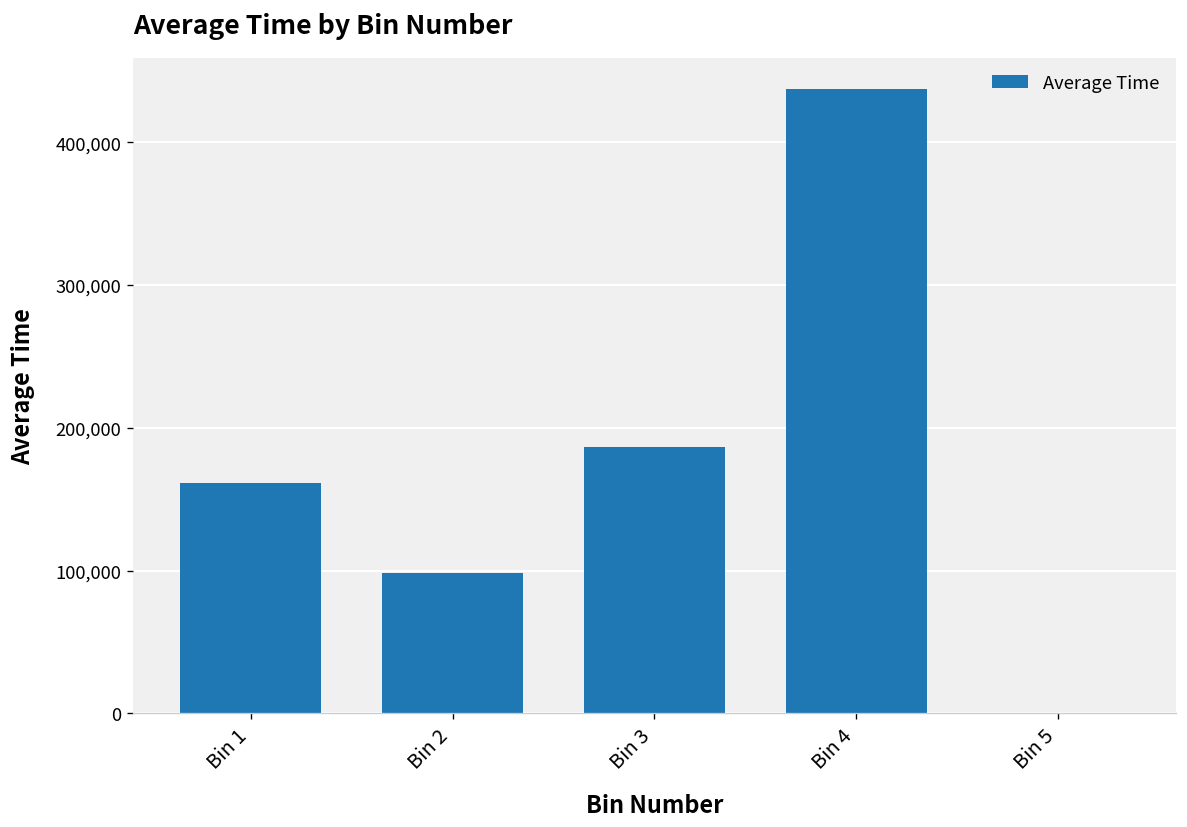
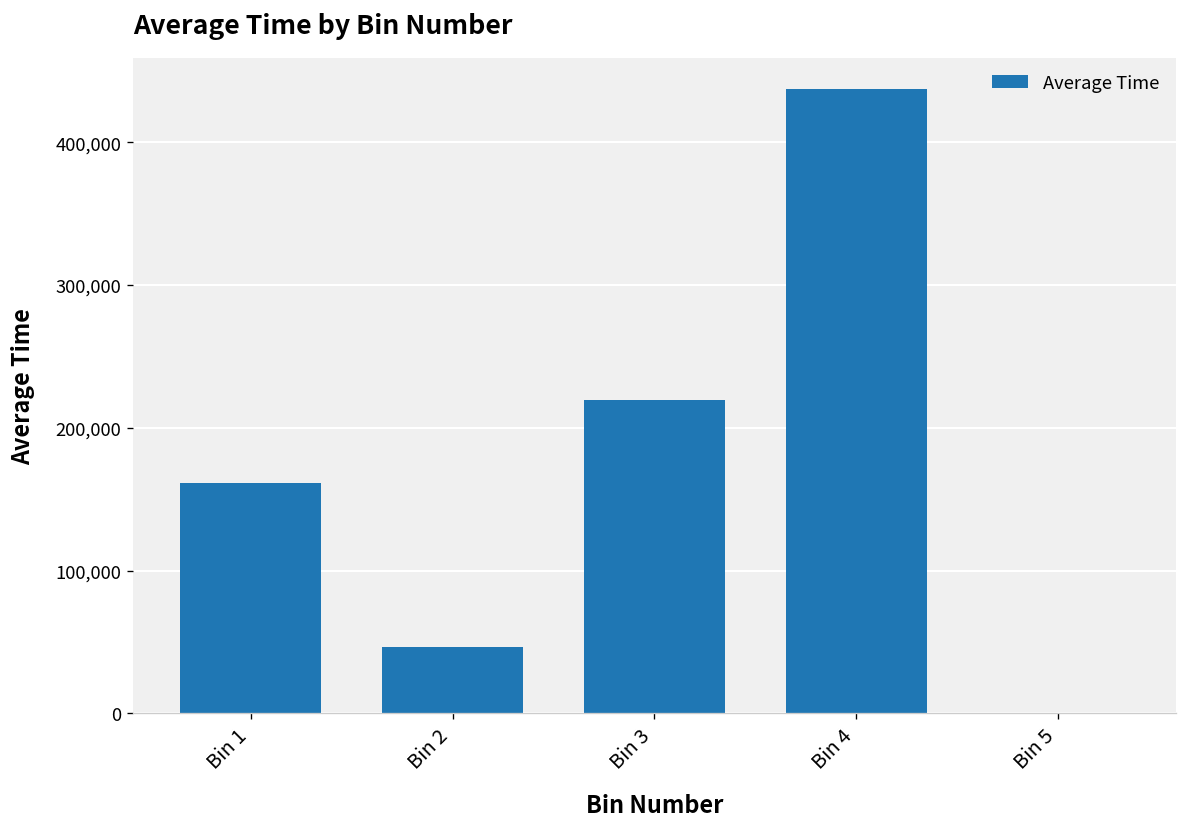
Bin 2: 98,000 -> 47,000
Bin 3: 186,000 -> 220,000
